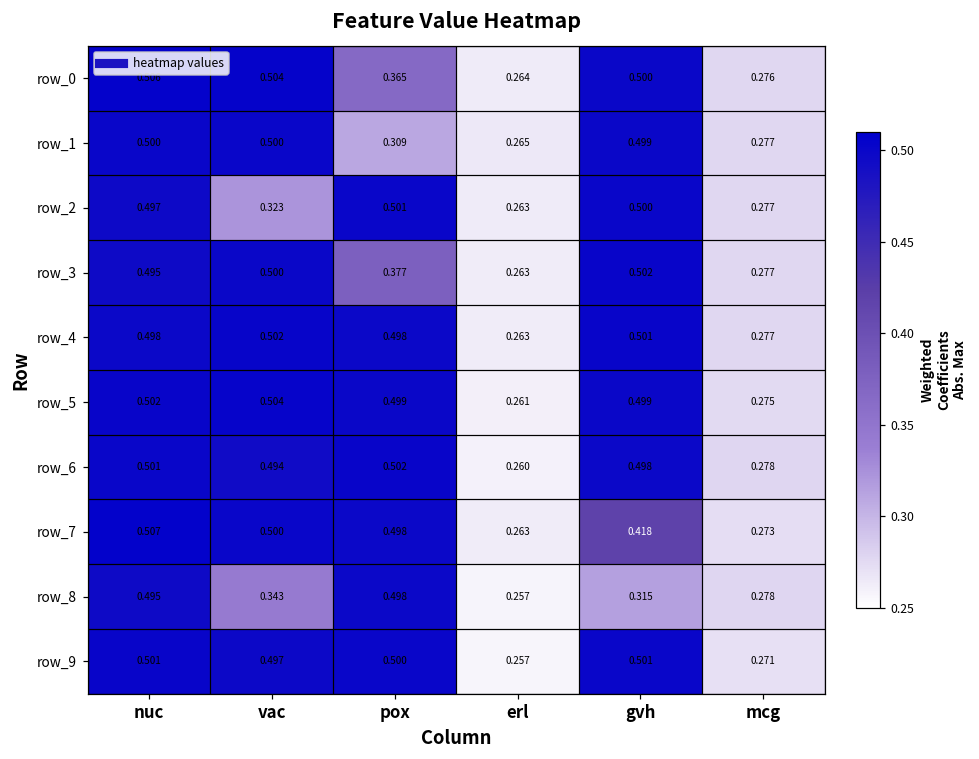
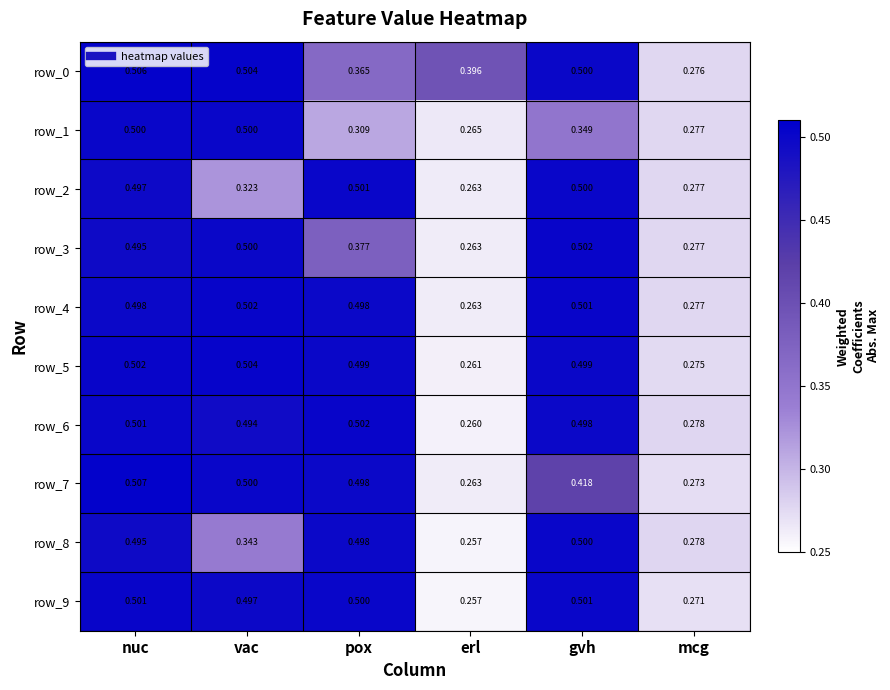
row_0, erl: 0.264 -> 0.396
row_1, gvh: 0.499 -> 0.349
row_8, gvh: 0.315 -> 0.500
